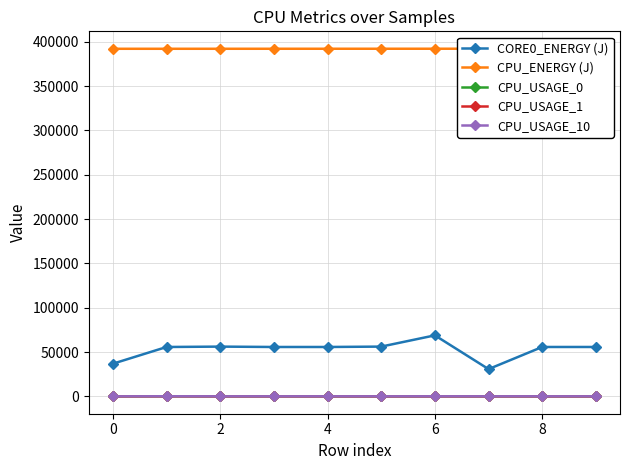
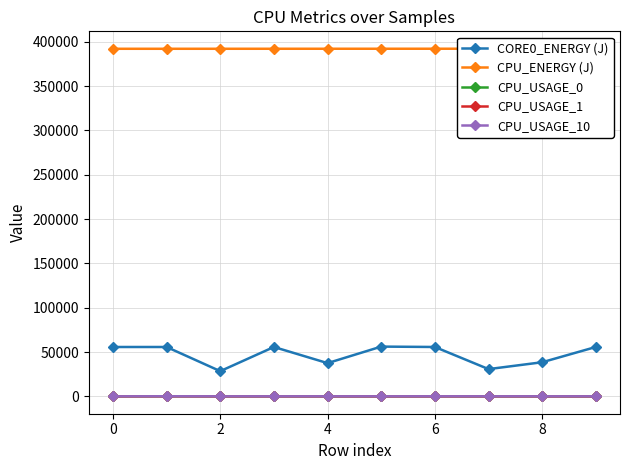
CORE0_ENERGY (J), 0: 40000 -> 60000
CORE0_ENERGY (J), 2: 60000 -> 30000
CORE0_ENERGY (J), 4: 60000 -> 40000
CORE0_ENERGY (J), 6: 70000 -> 60000
CORE0_ENERGY (J), 8: 60000 -> 40000
